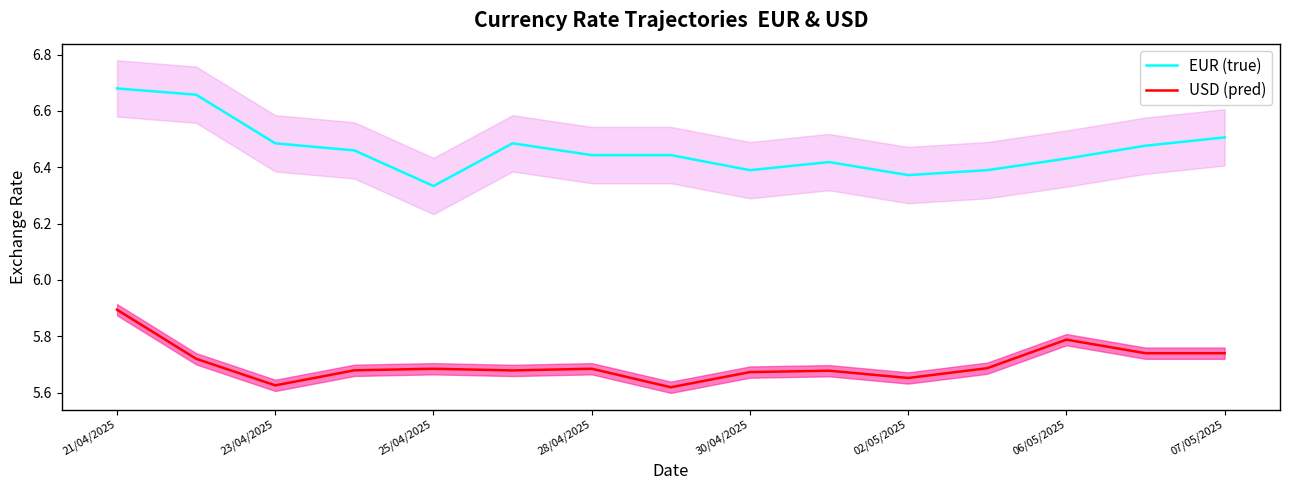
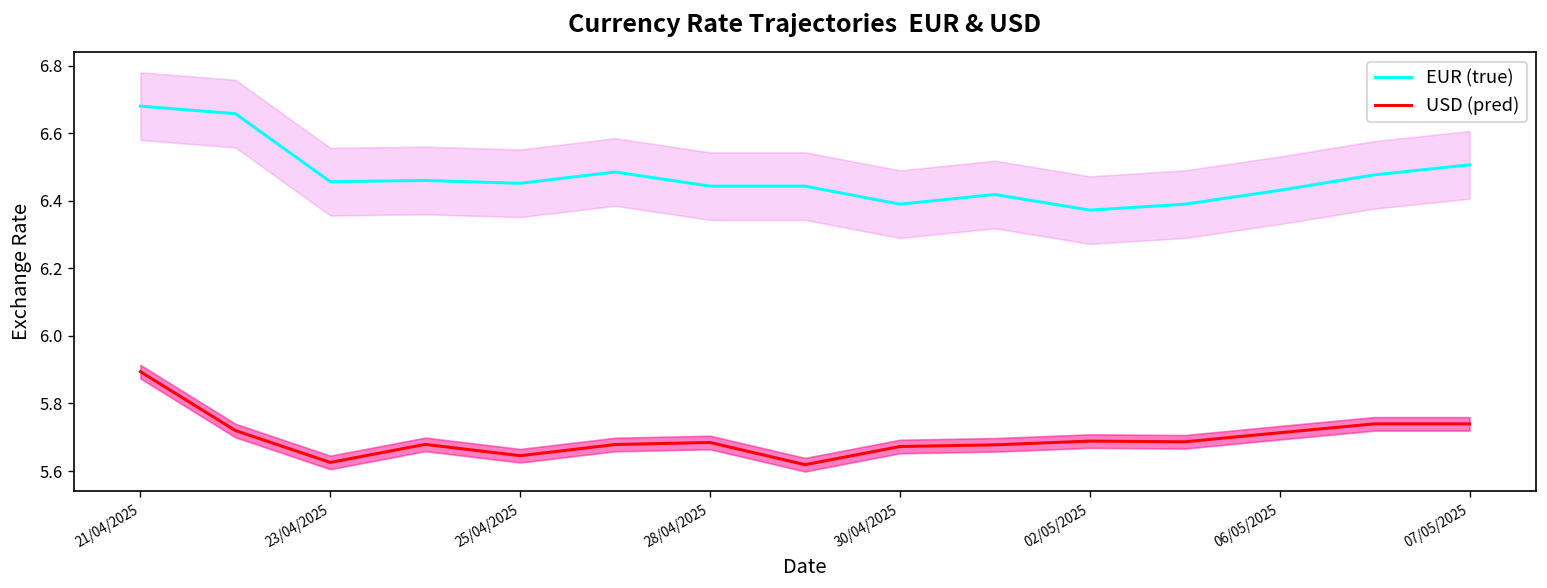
EUR (true), 23/04/2025: 6.49 -> 6.46
EUR (true), 25/04/2025: 6.33 -> 6.45
USD (pred), 25/04/2025: 5.68 -> 5.65
USD (pred), 02/05/2025: 5.65 -> 5.69
USD (pred), 06/05/2025: 5.79 -> 5.71
